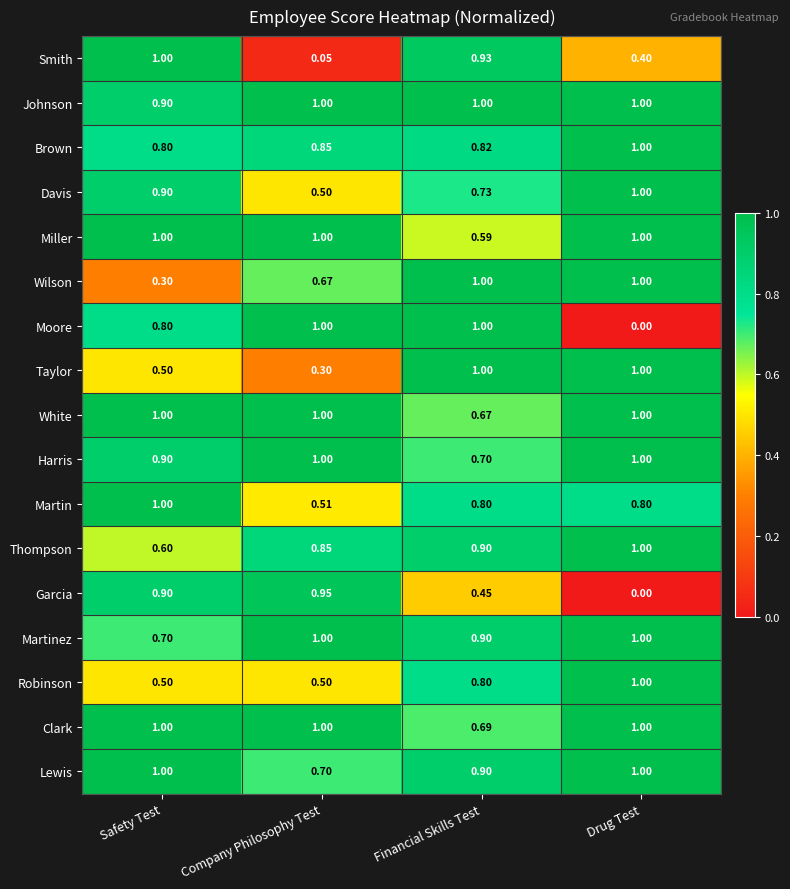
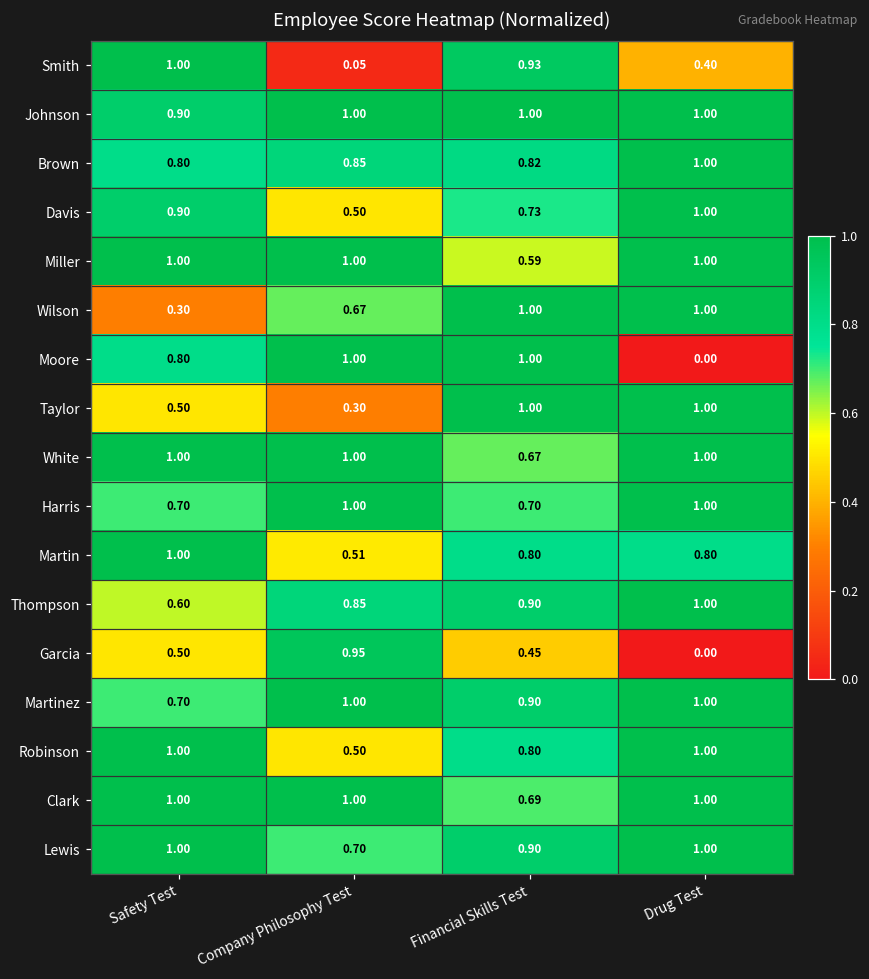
Harris, Safety Test: 0.90 -> 0.70
Garcia, Safety Test: 0.90 -> 0.50
Robinson, Safety Test: 0.50 -> 1.00
